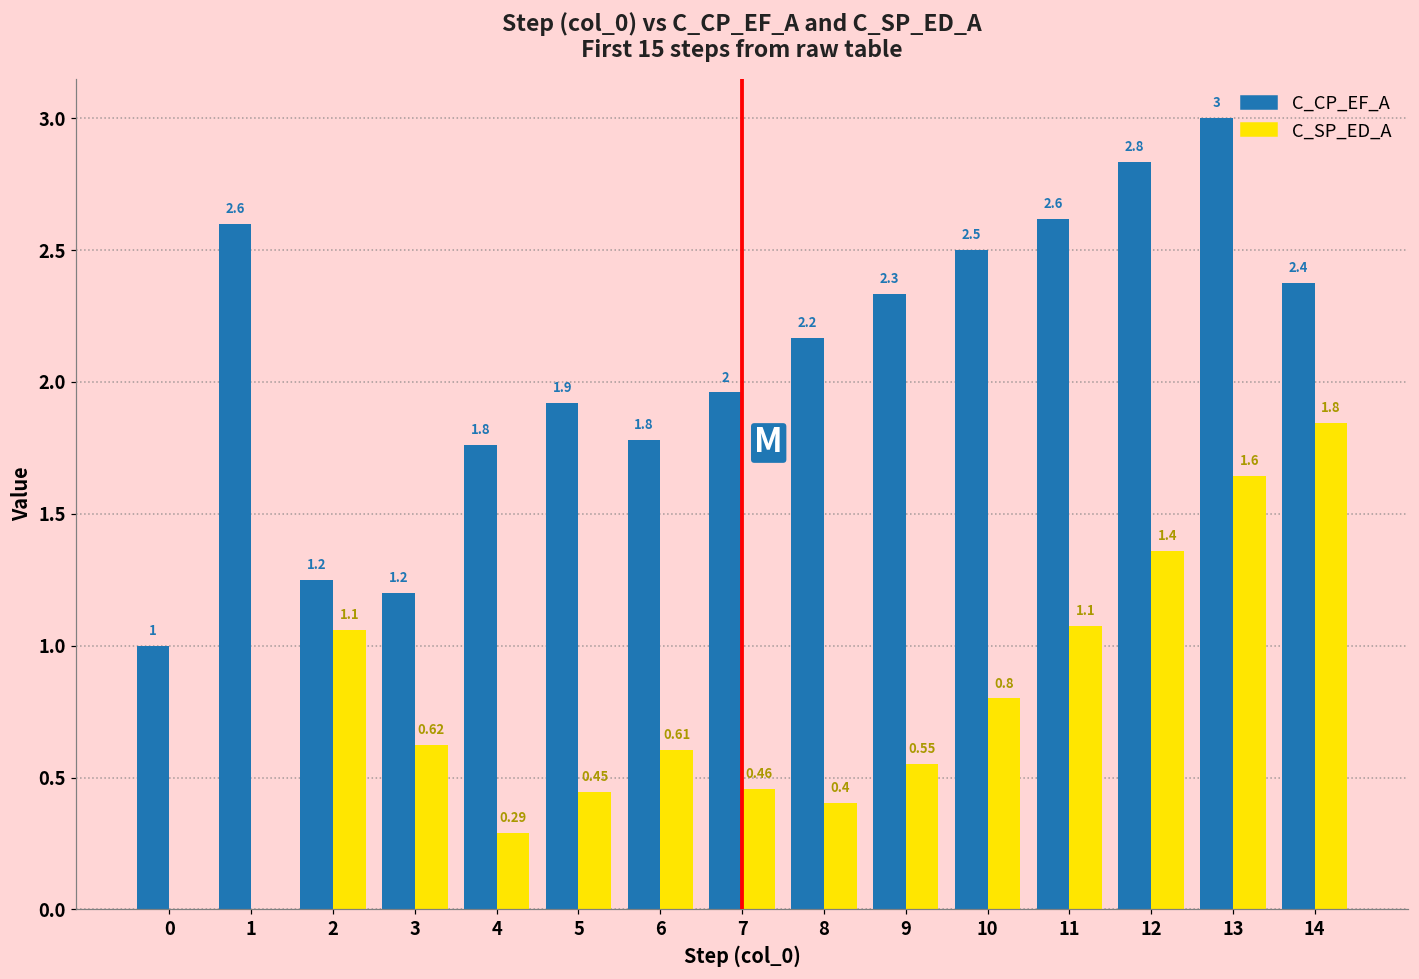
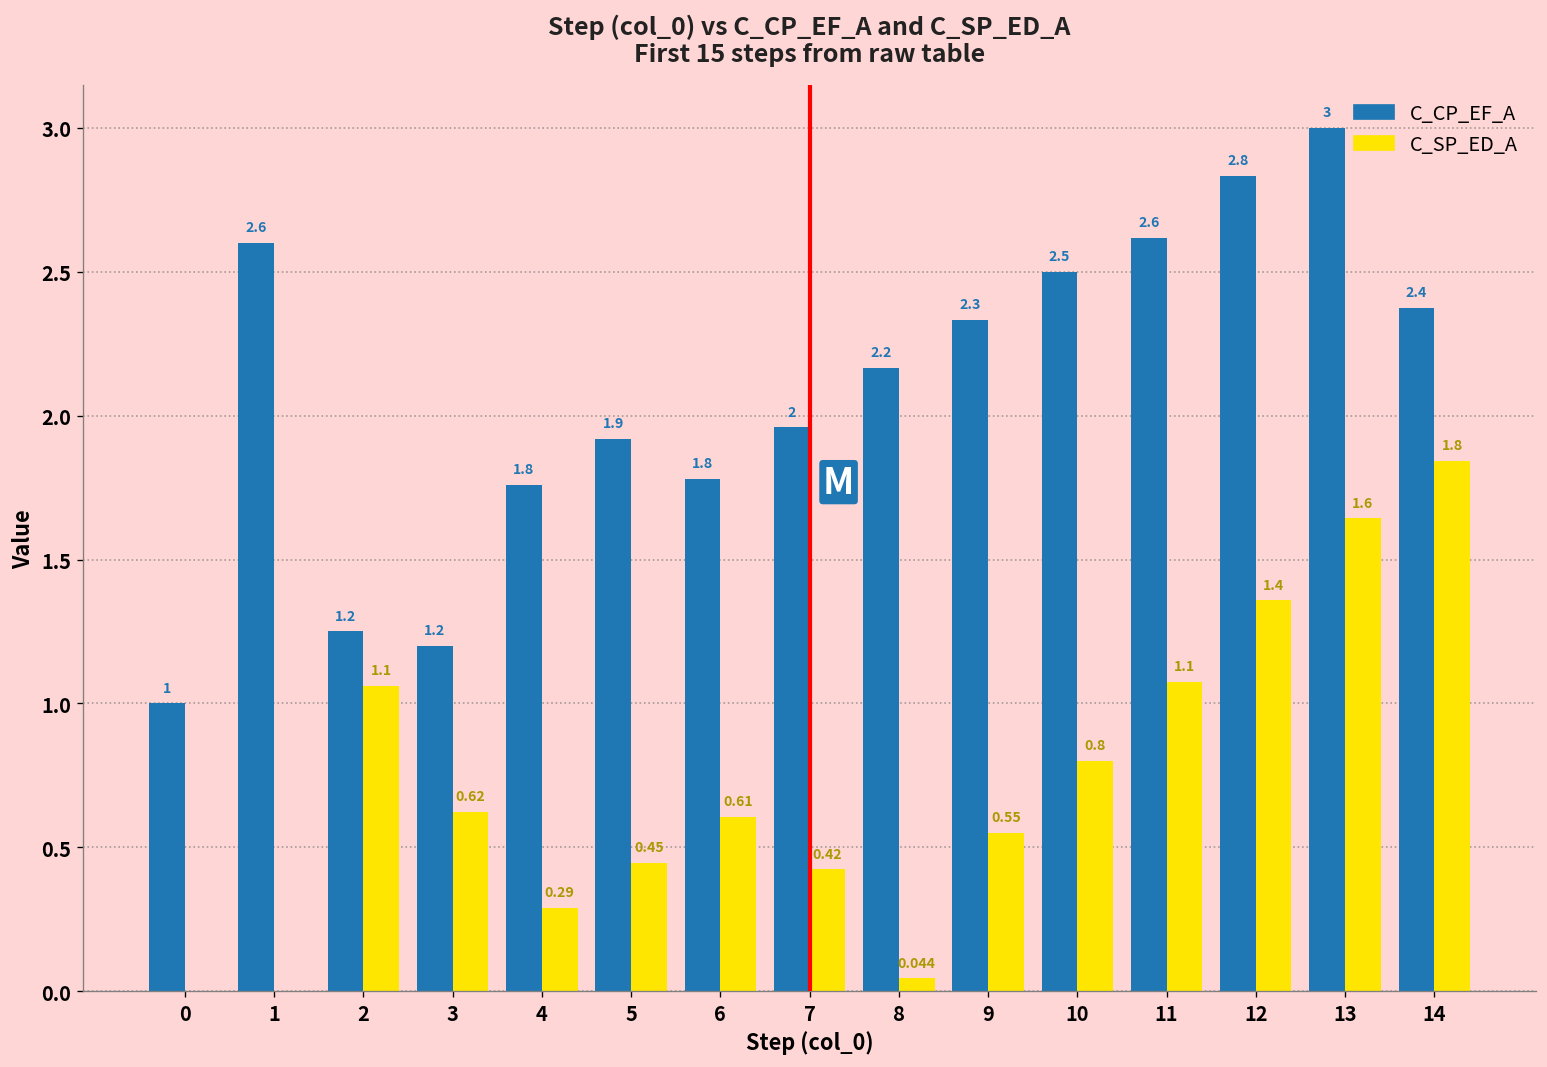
C_SP_ED_A, 7: 0.46 -> 0.42
C_SP_ED_A, 8: 0.4 -> 0.044
